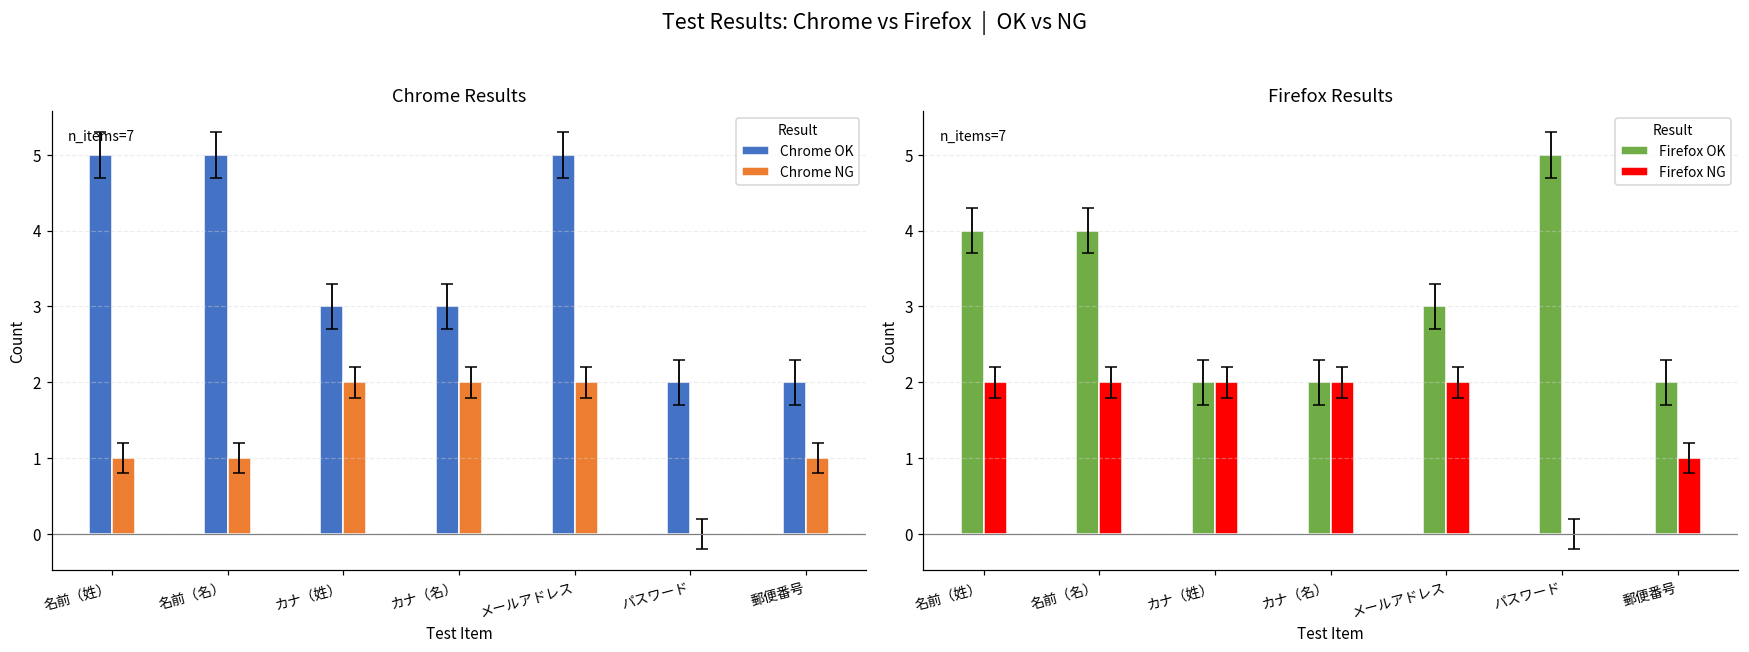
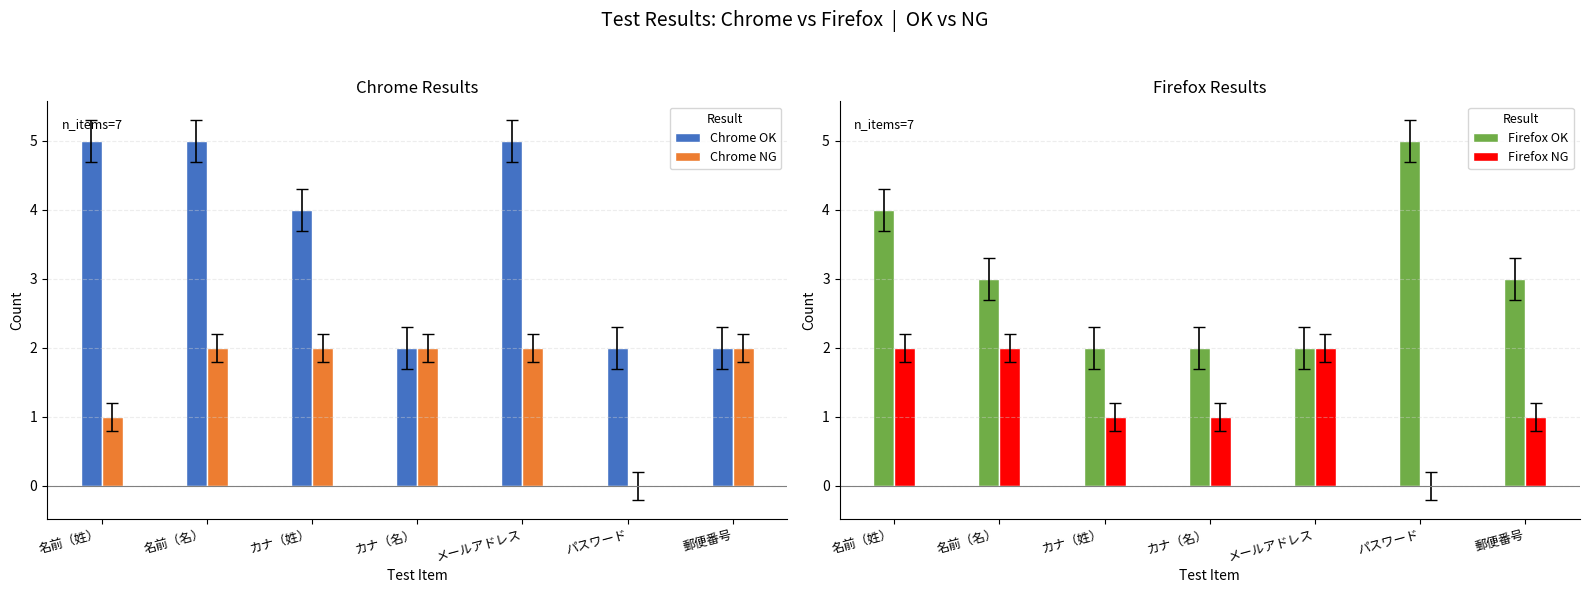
Chrome Results, Chrome NG, 名前（名）: 1 -> 2
Chrome Results, Chrome OK, カナ（姓）: 3 -> 4
Chrome Results, Chrome OK, カナ（名）: 3 -> 2
Chrome Results, Chrome NG, 郵便番号: 1 -> 2
Firefox Results, Firefox OK, 名前（名）: 4 -> 3
Firefox Results, Firefox NG, カナ（姓）: 2 -> 1
Firefox Results, Firefox NG, カナ（名）: 2 -> 1
Firefox Results, Firefox OK, メールアドレス: 3 -> 2
Firefox Results, Firefox OK, 郵便番号: 2 -> 3
